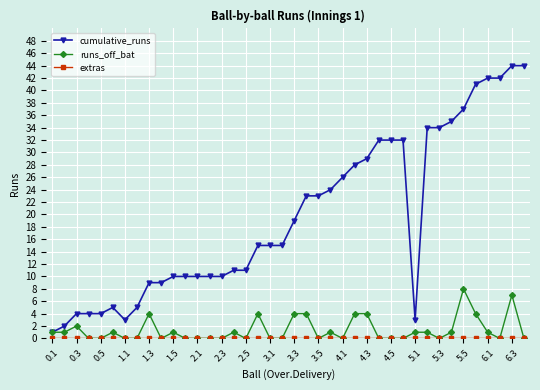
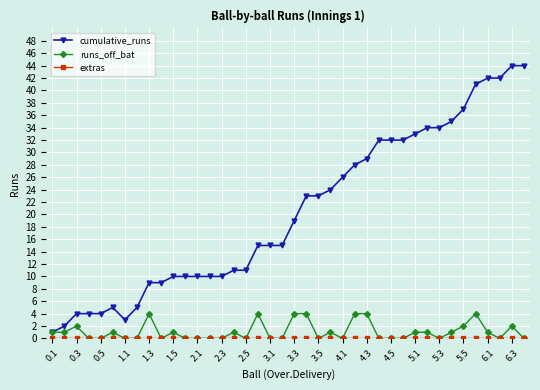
cumulative_runs, 5.1: 3 -> 33
runs_off_bat, 5.5: 8 -> 2
runs_off_bat, 6.3: 7 -> 2
